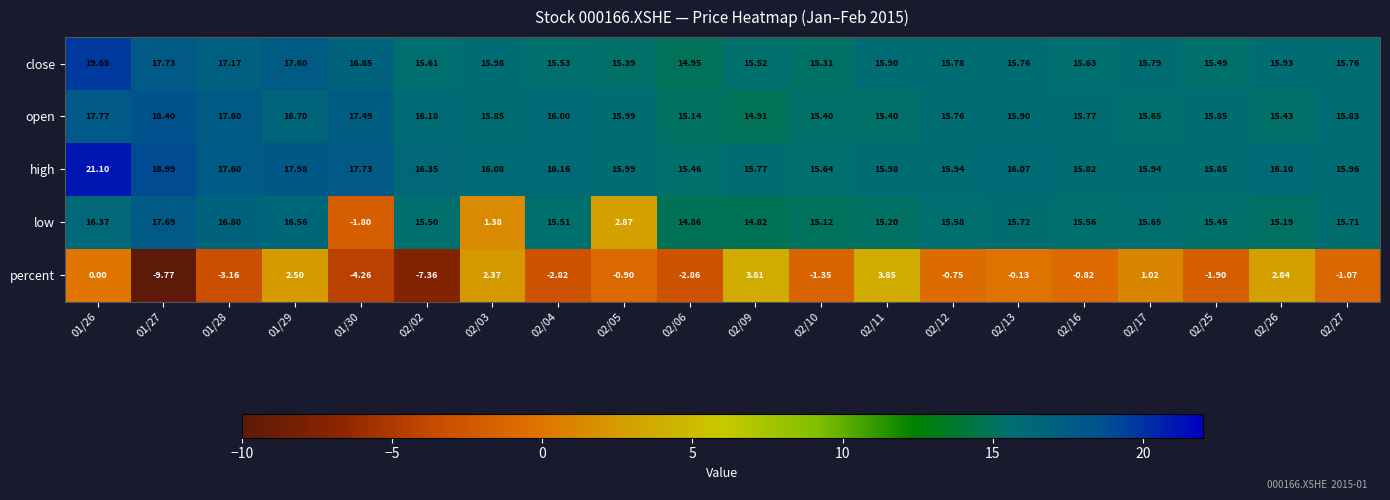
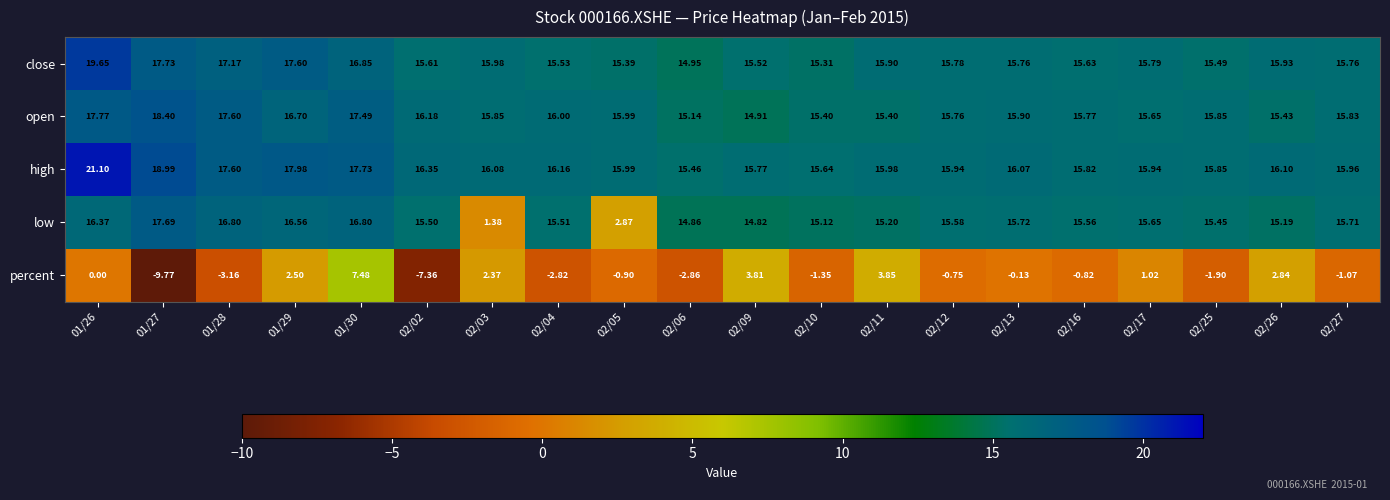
low, 01/30: -1.80 -> 16.80
percent, 01/30: -4.26 -> 7.48
